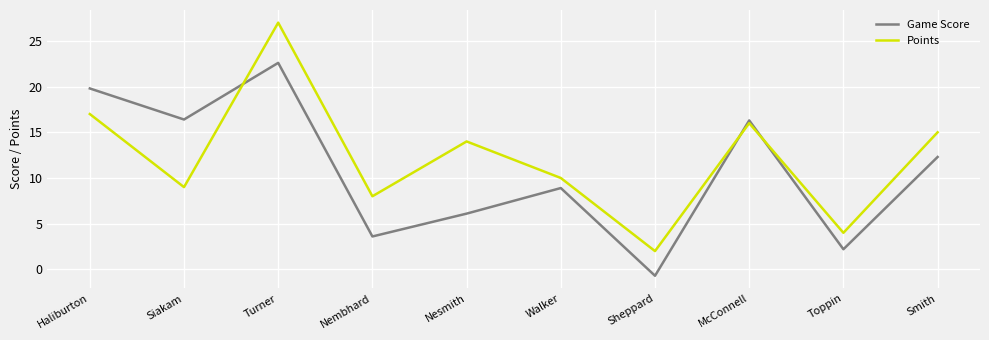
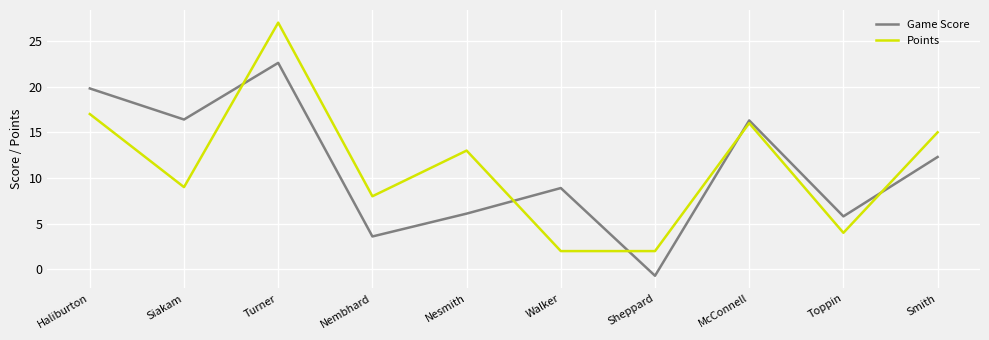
Points, Nesmith: 14 -> 13
Points, Walker: 10 -> 2
Game Score, Toppin: 2 -> 6
